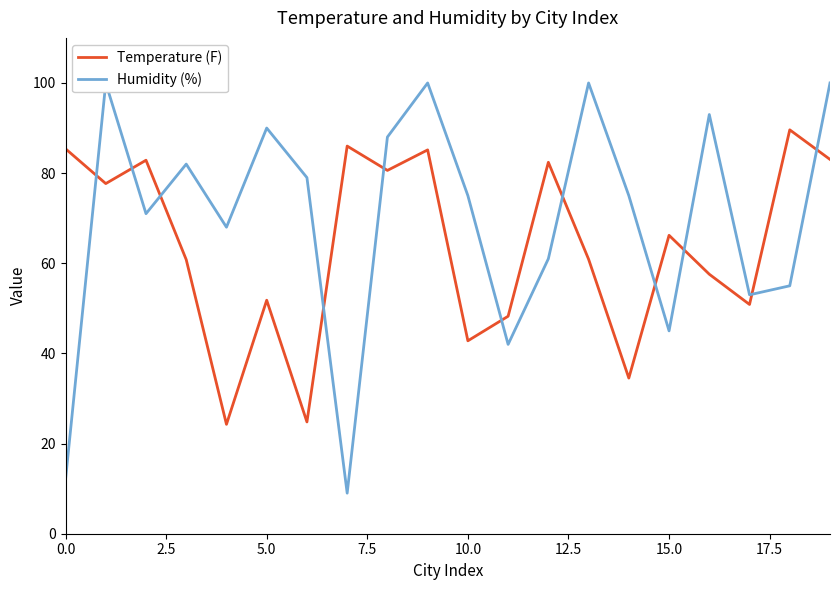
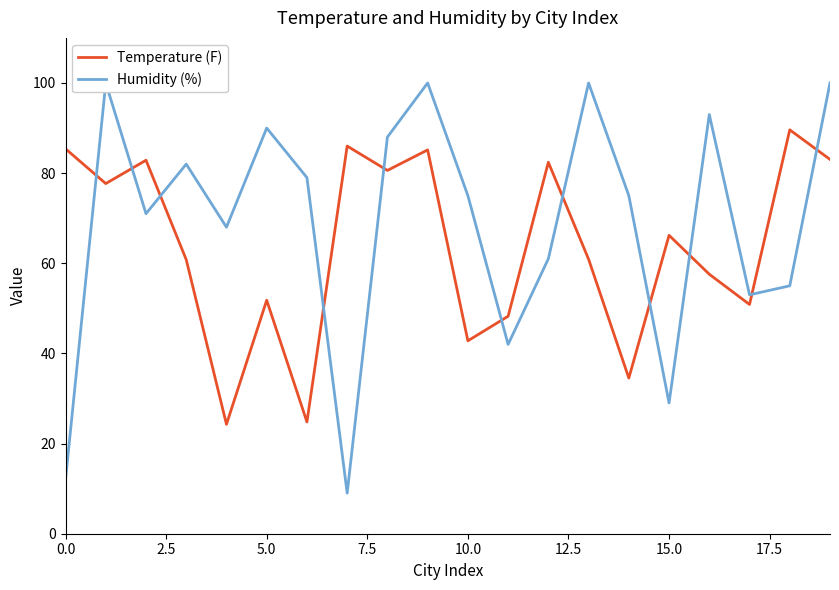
Humidity (%), 15.0: 45 -> 29
